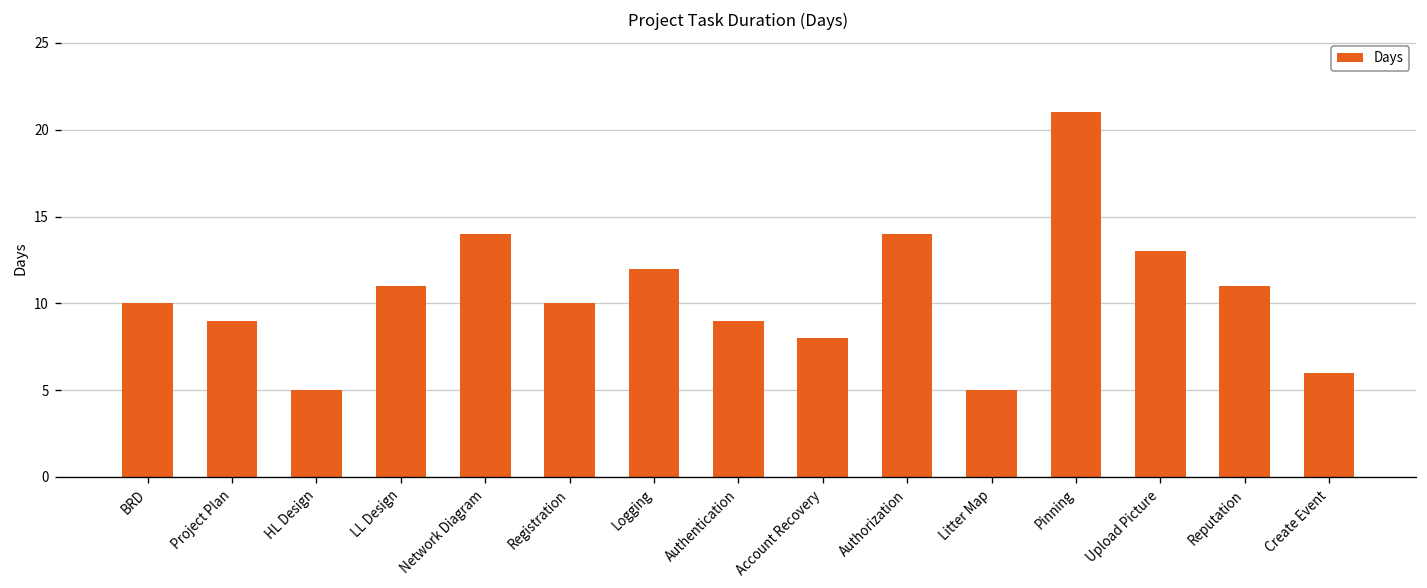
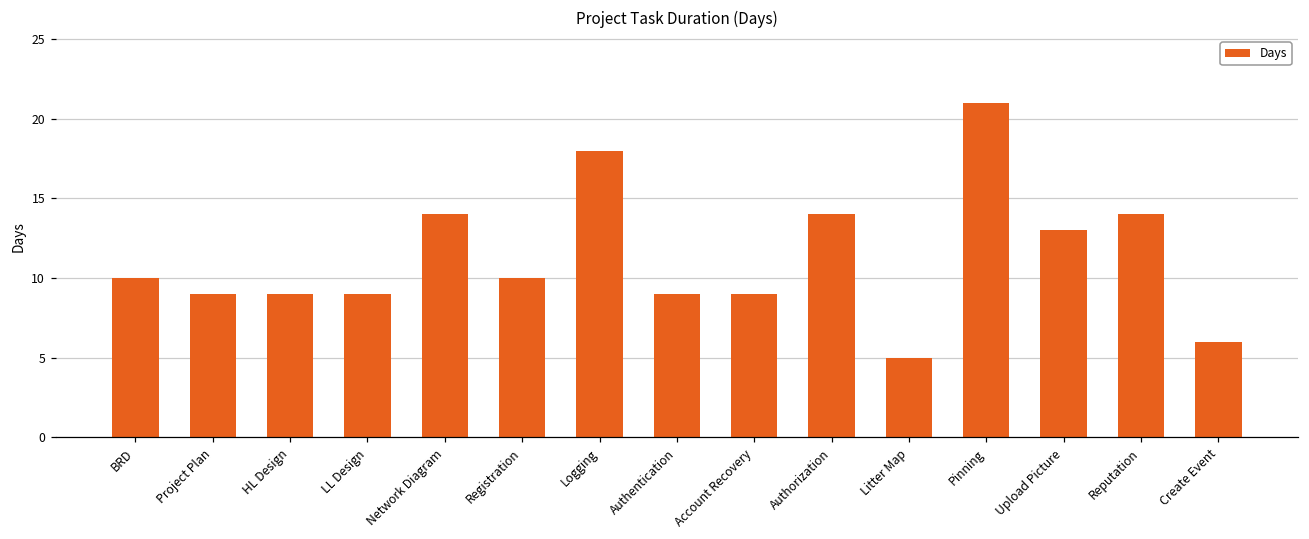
HL Design: 5 -> 9
LL Design: 11 -> 9
Logging: 12 -> 18
Account Recovery: 8 -> 9
Reputation: 11 -> 14
